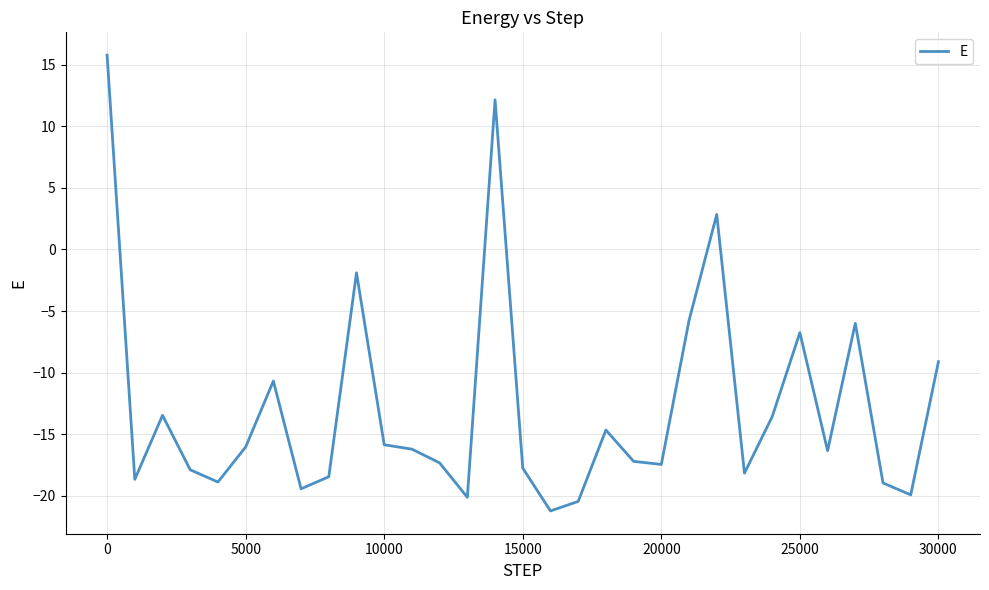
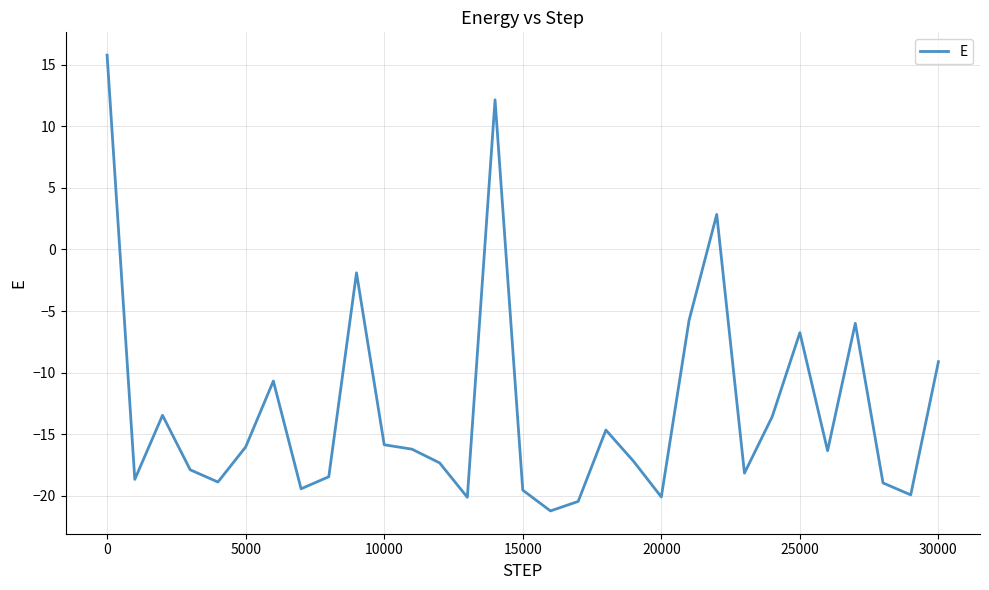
15000: -17.7 -> -19.5
20000: -17.4 -> -20.1
